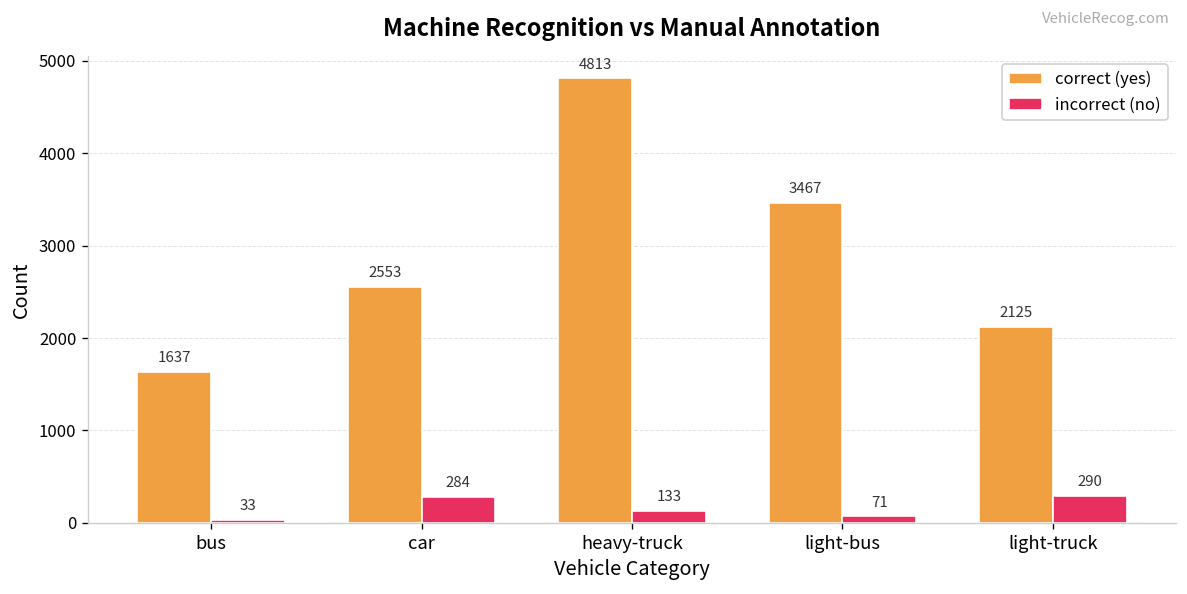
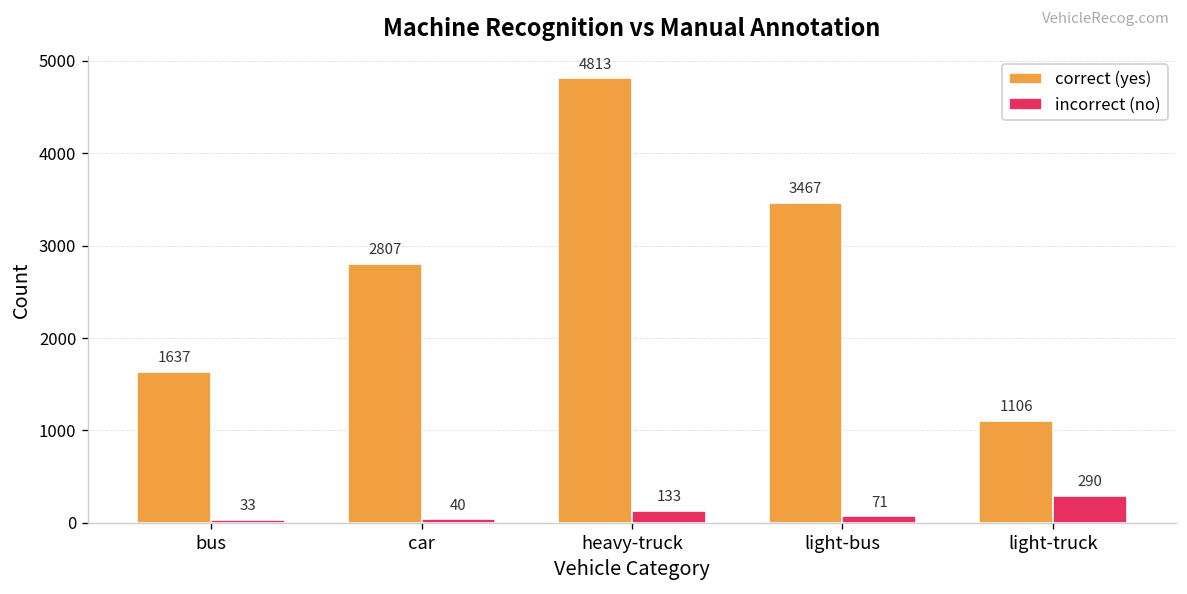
correct (yes), car: 2553 -> 2807
incorrect (no), car: 284 -> 40
correct (yes), light-truck: 2125 -> 1106
